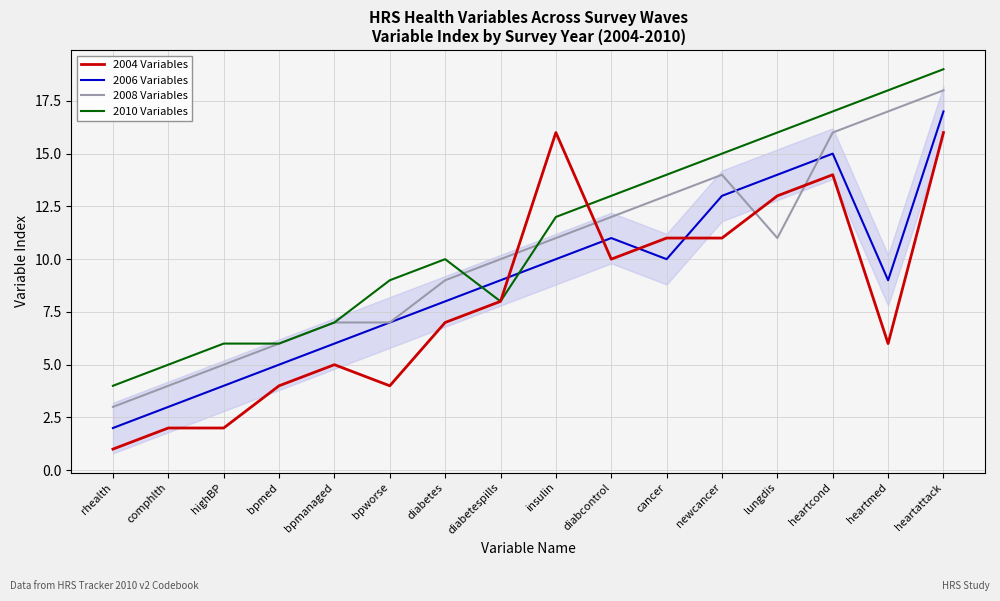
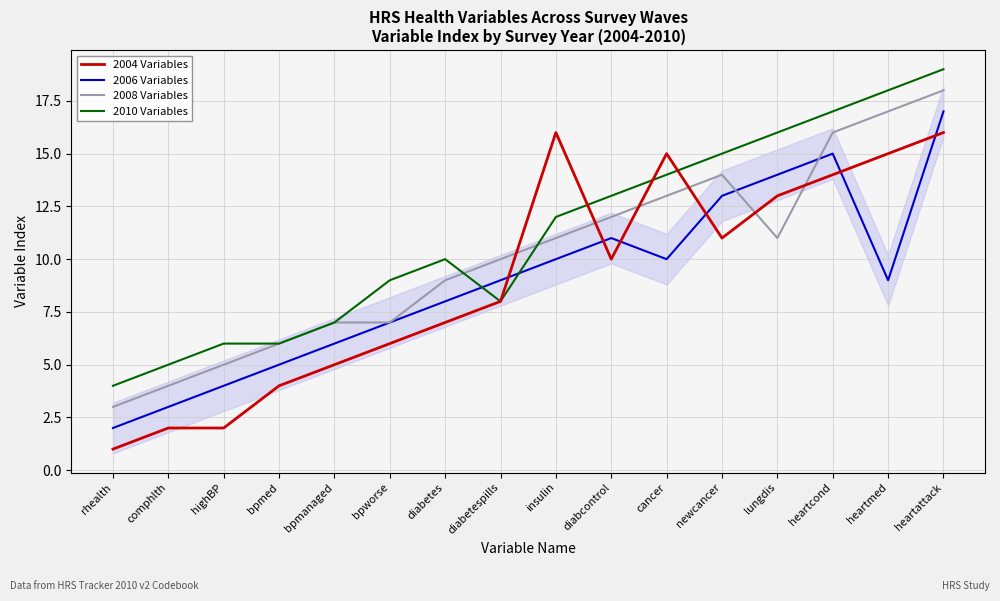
2004 Variables, bpworse: 4 -> 6
2004 Variables, cancer: 11 -> 15
2004 Variables, heartmed: 6 -> 15
